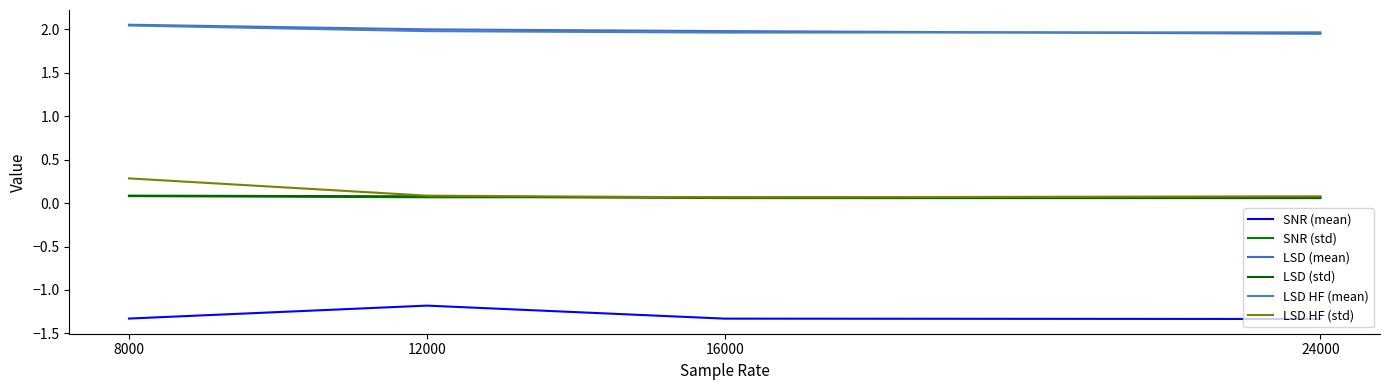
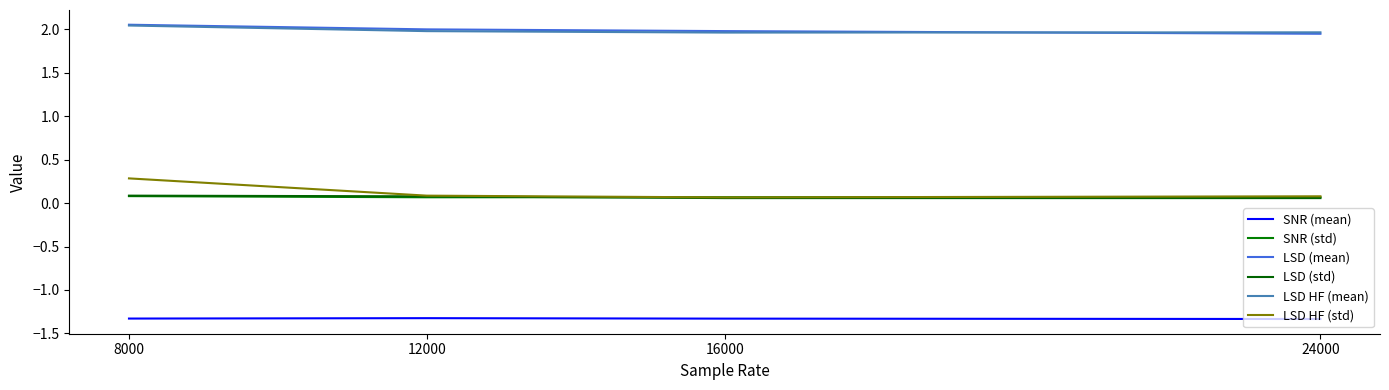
SNR (mean), 12000: -1.2 -> -1.3
